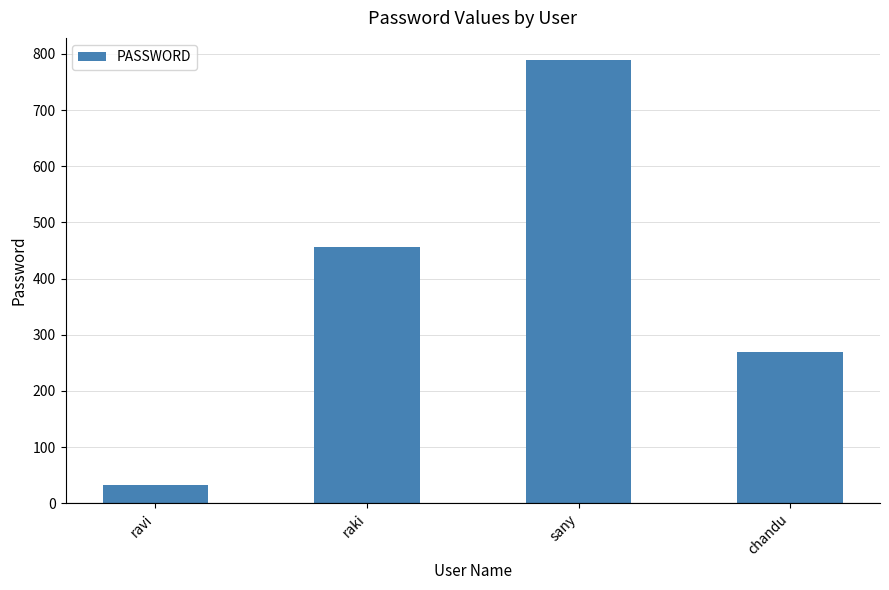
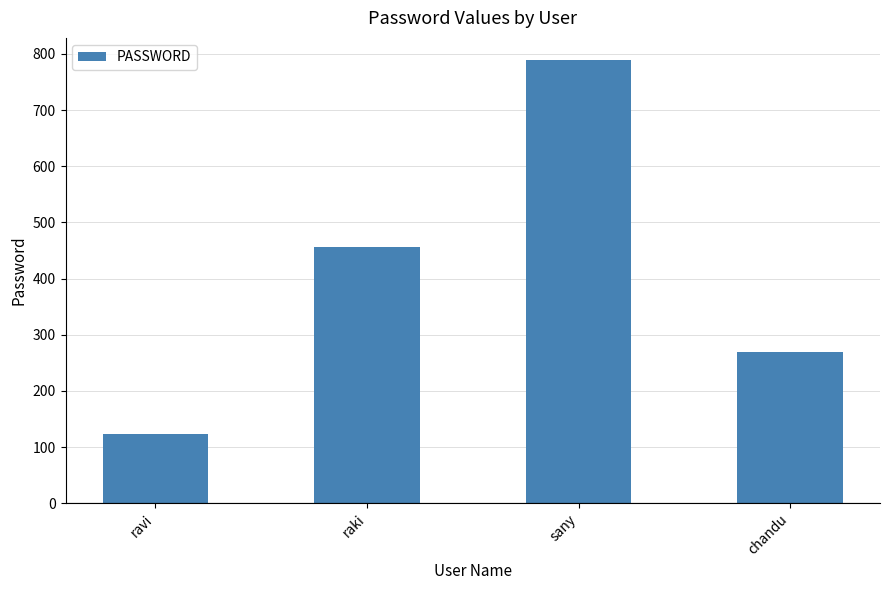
ravi: 30 -> 120
